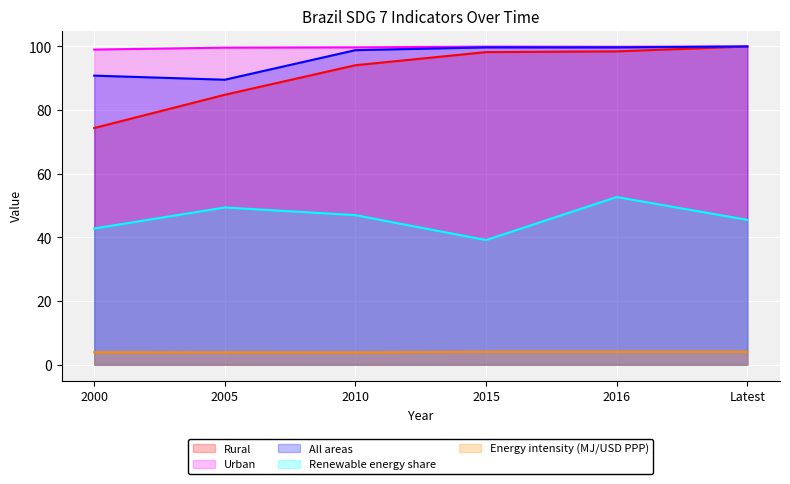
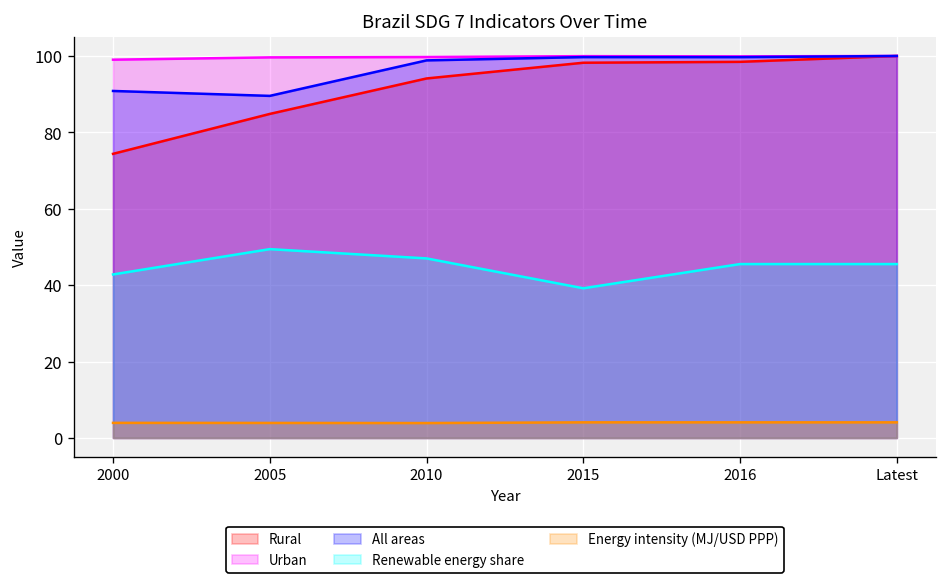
Renewable energy share, 2016: 53 -> 46
